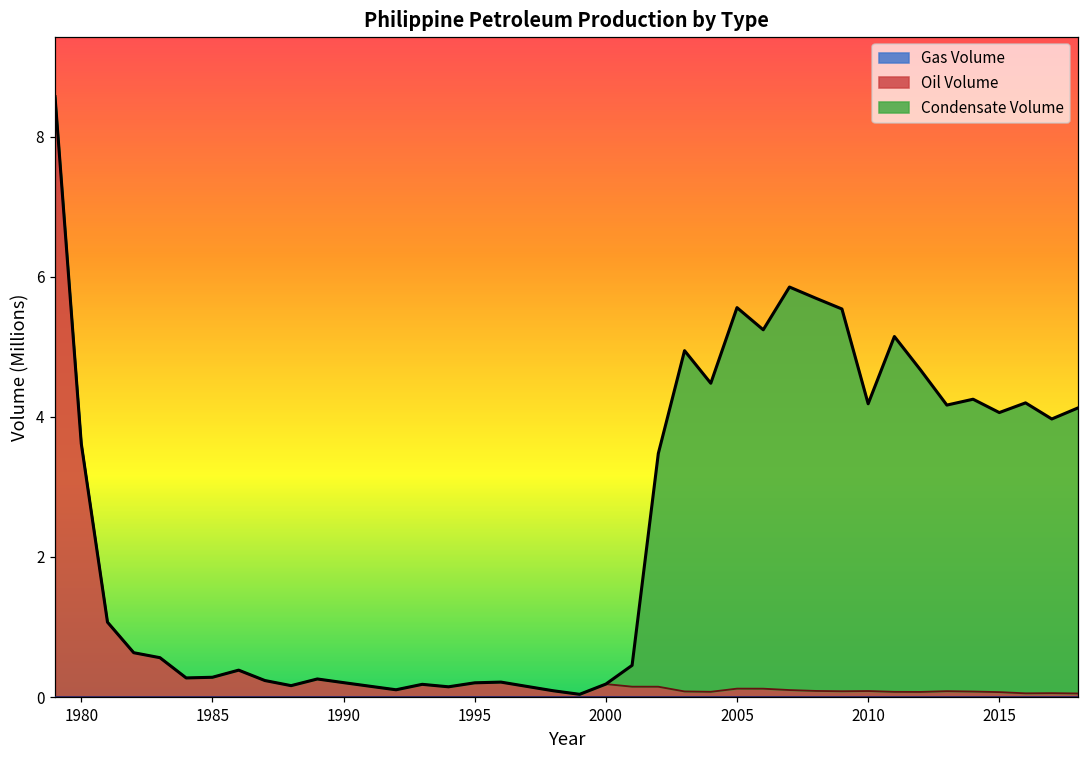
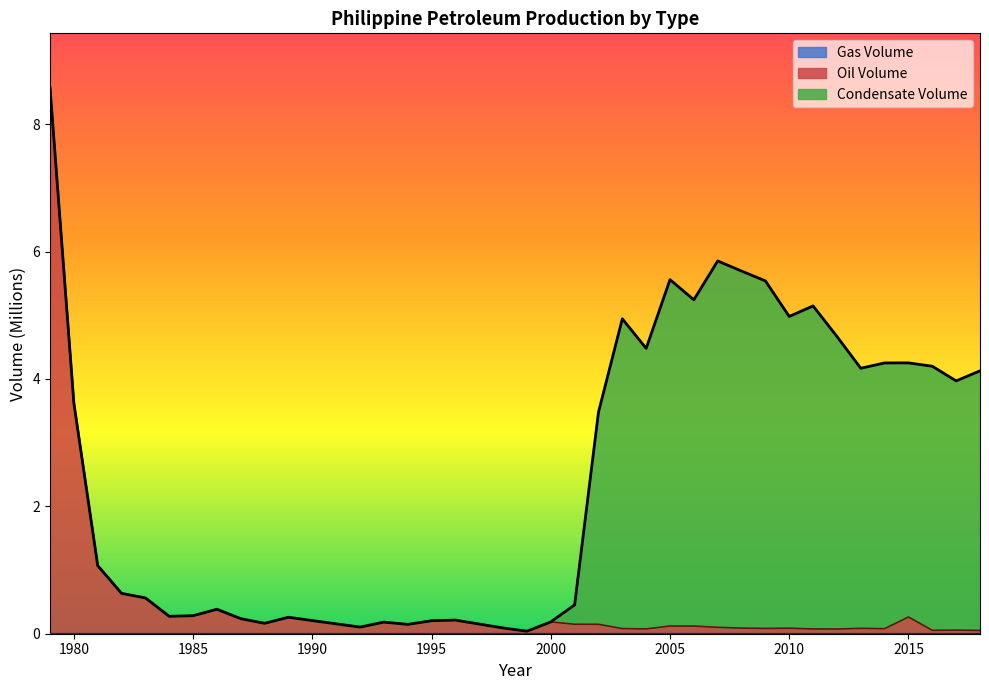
Condensate Volume, 2010: 4.1 -> 4.9
Oil Volume, 2015: 0.1 -> 0.3
